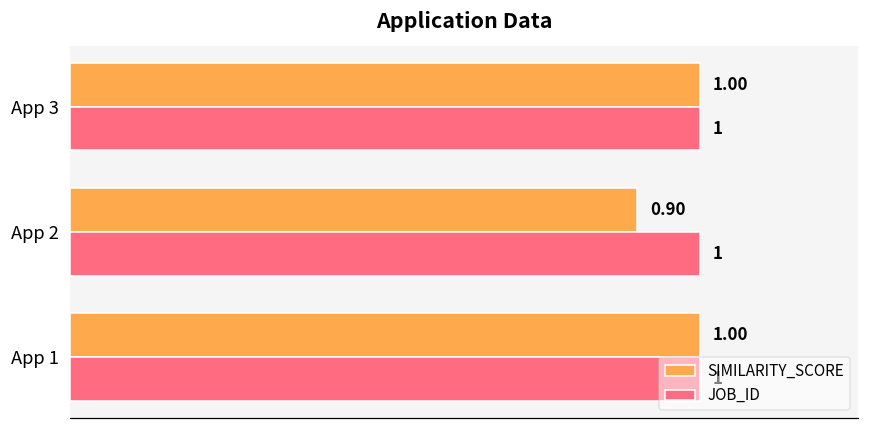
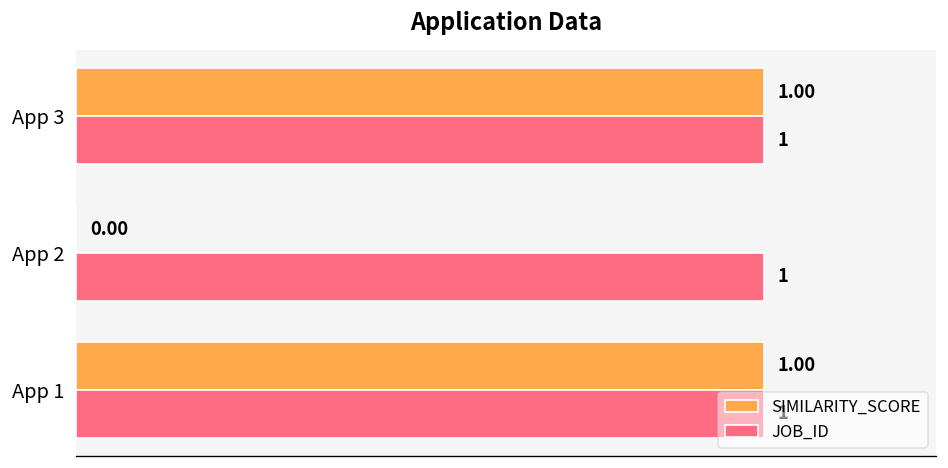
SIMILARITY_SCORE, App 2: 0.90 -> 0.00
